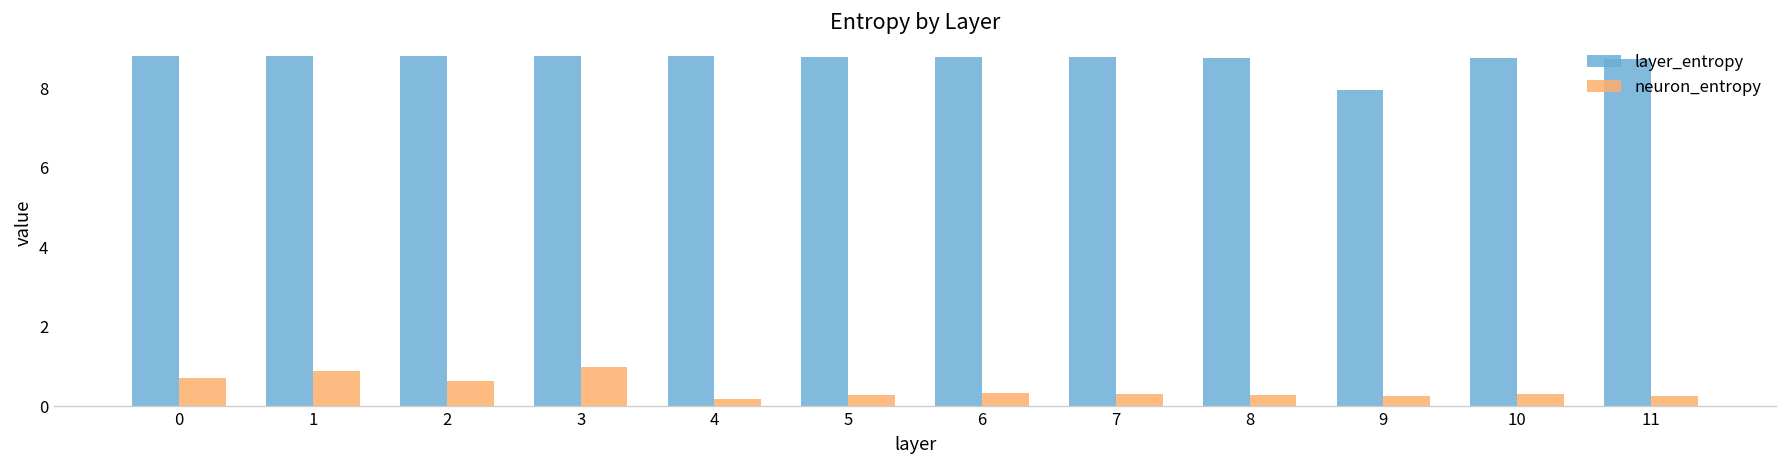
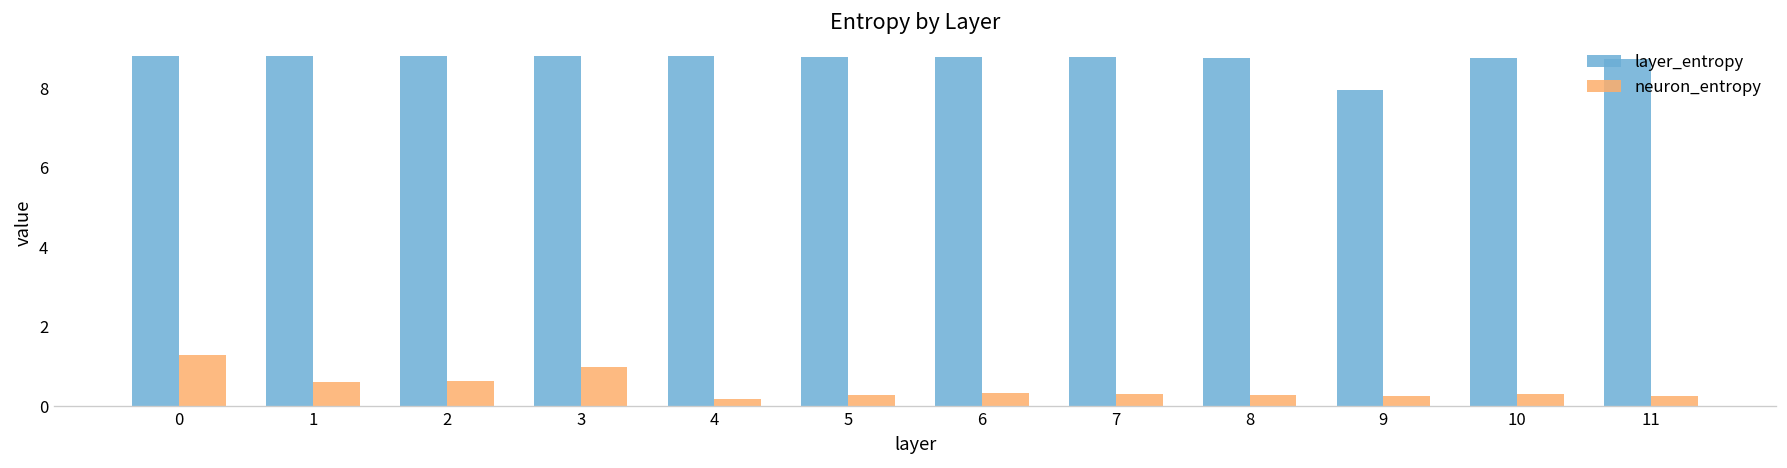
neuron_entropy, 0: 0.7 -> 1.3
neuron_entropy, 1: 0.9 -> 0.6
